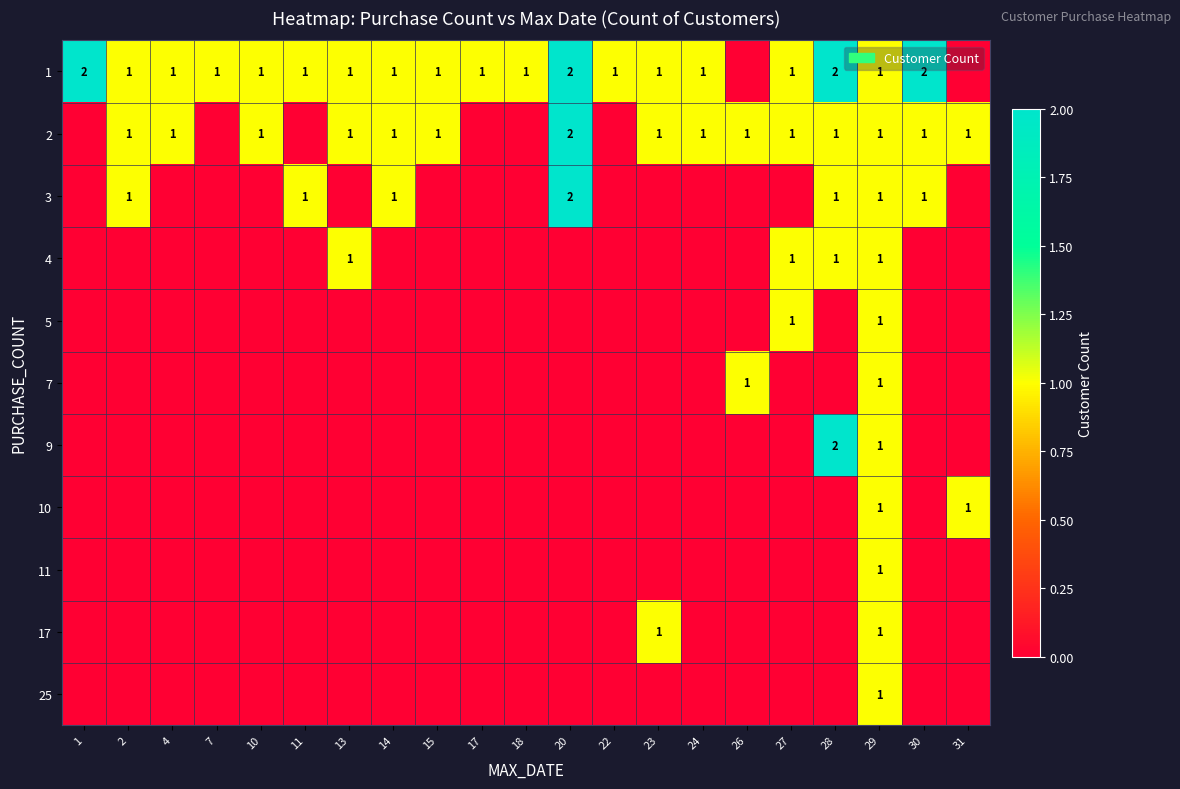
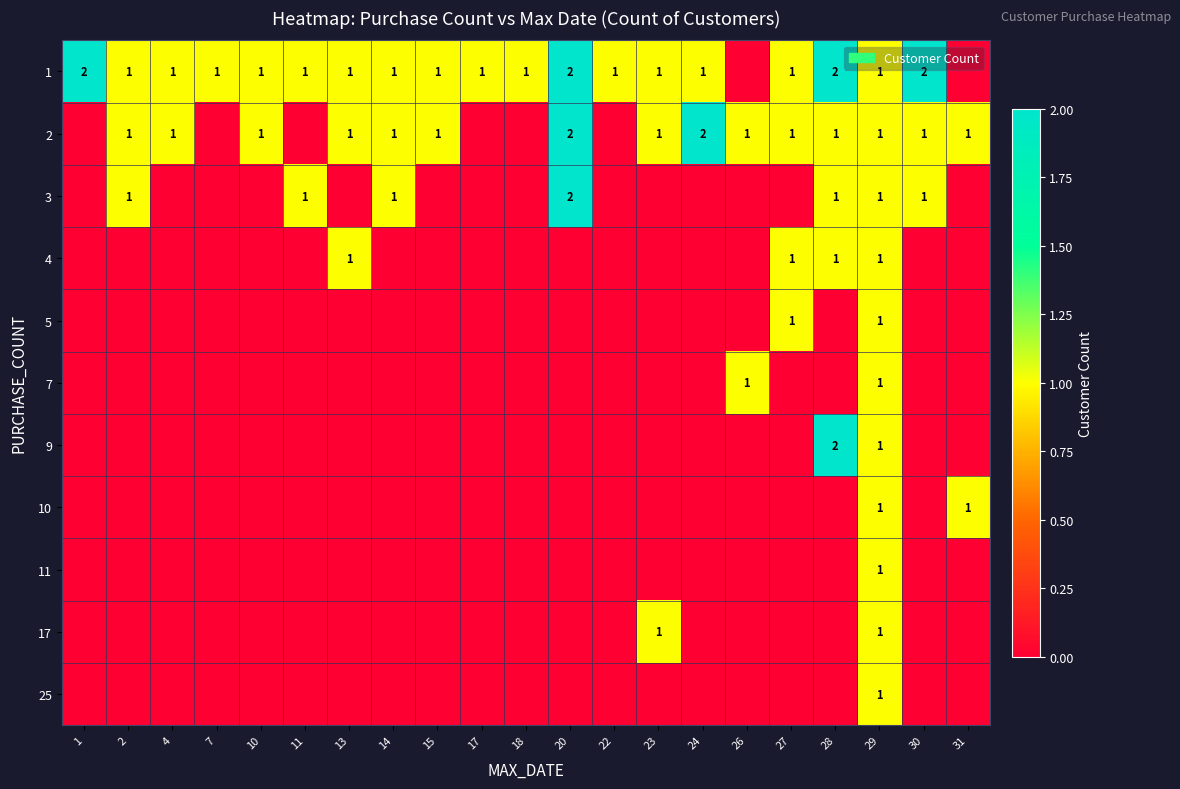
2, 24: 1 -> 2
